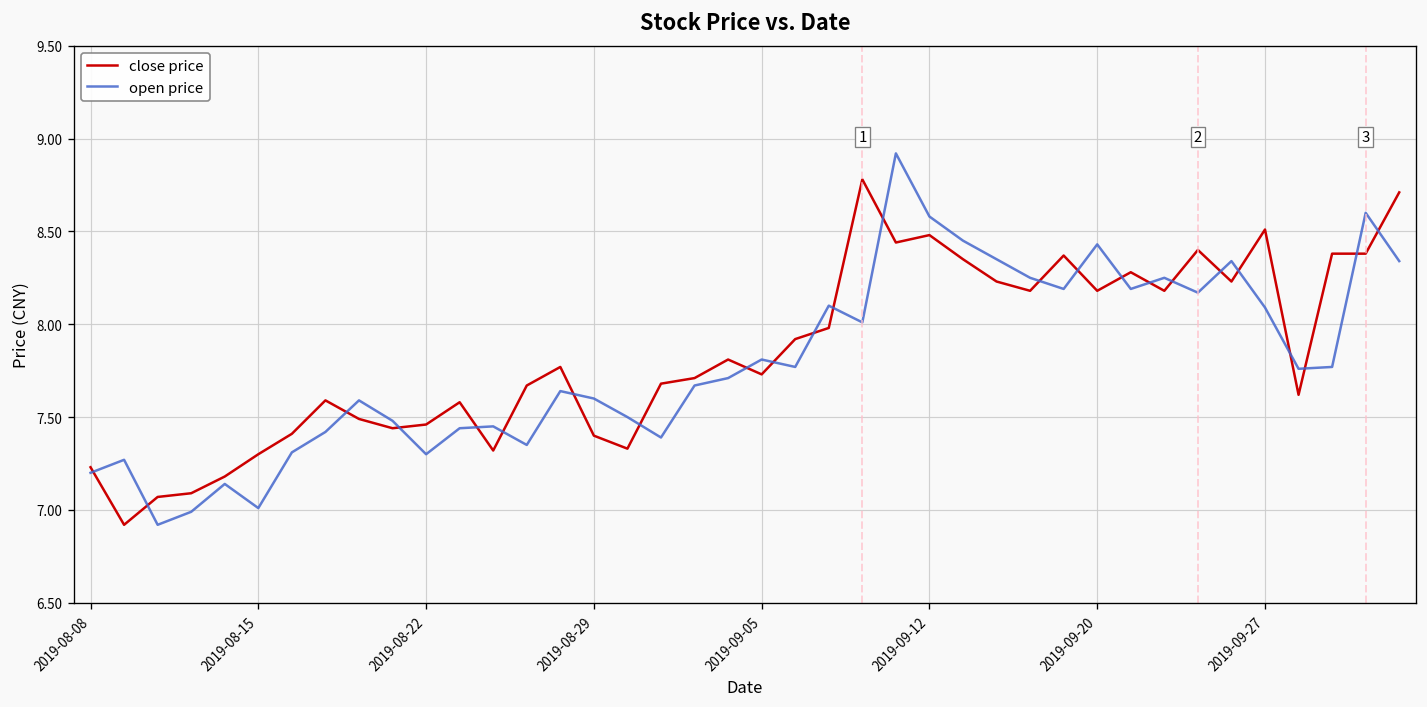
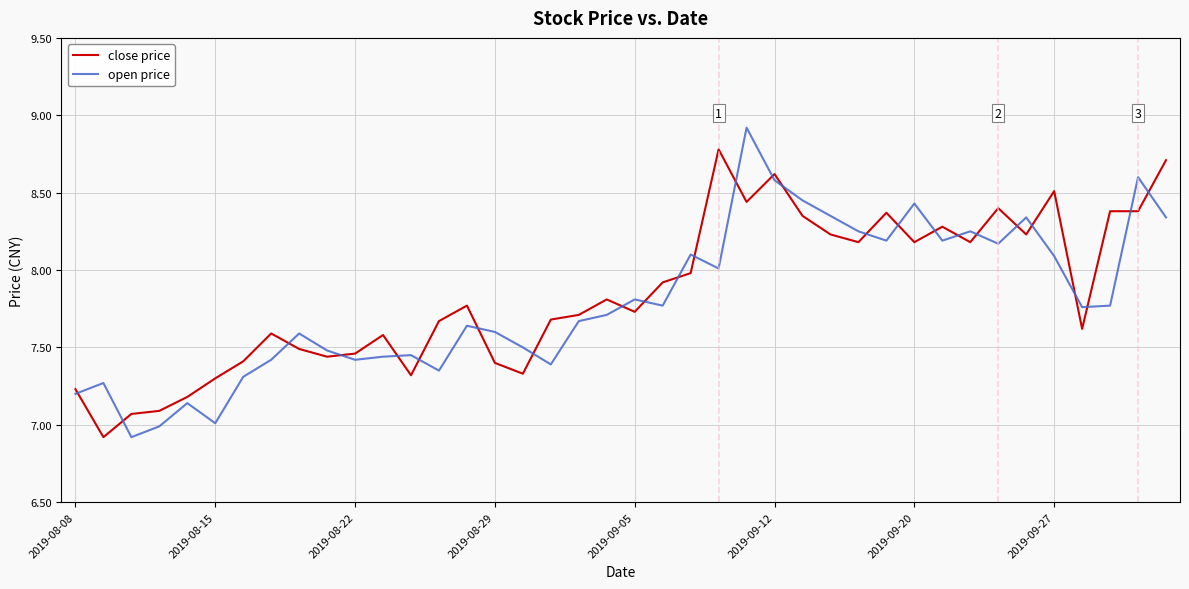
open price, 2019-08-22: 7.30 -> 7.42
close price, 2019-09-12: 8.48 -> 8.62
